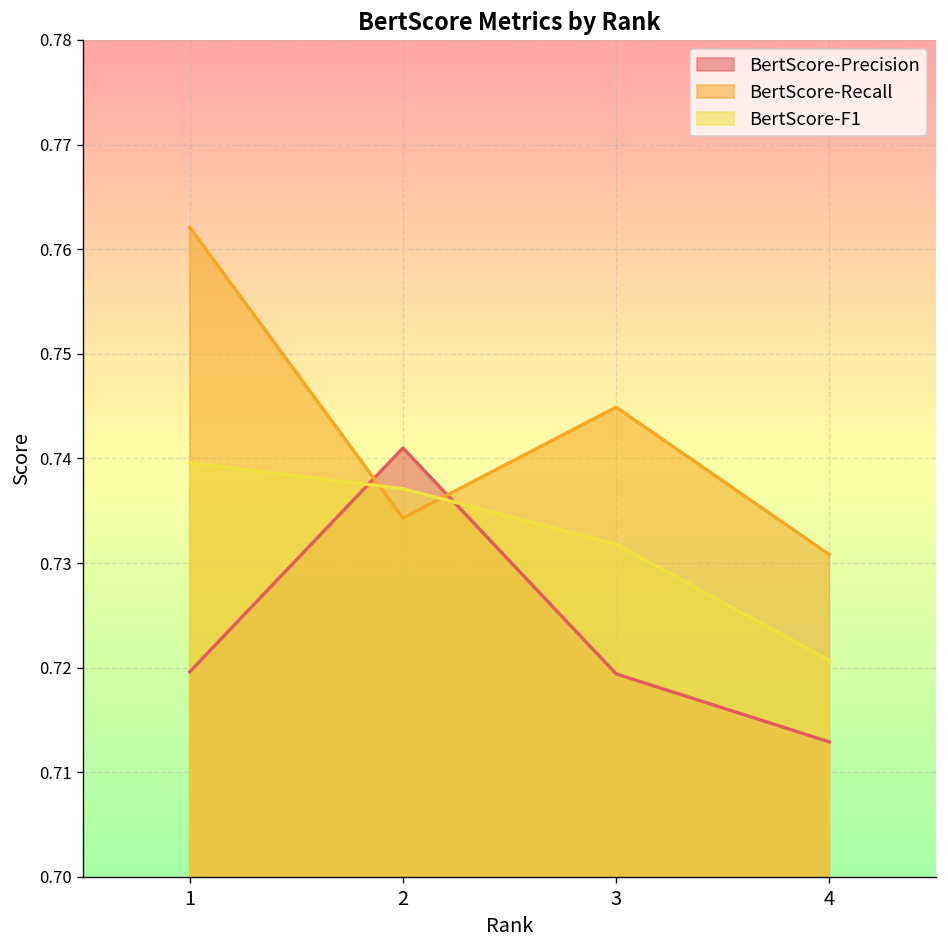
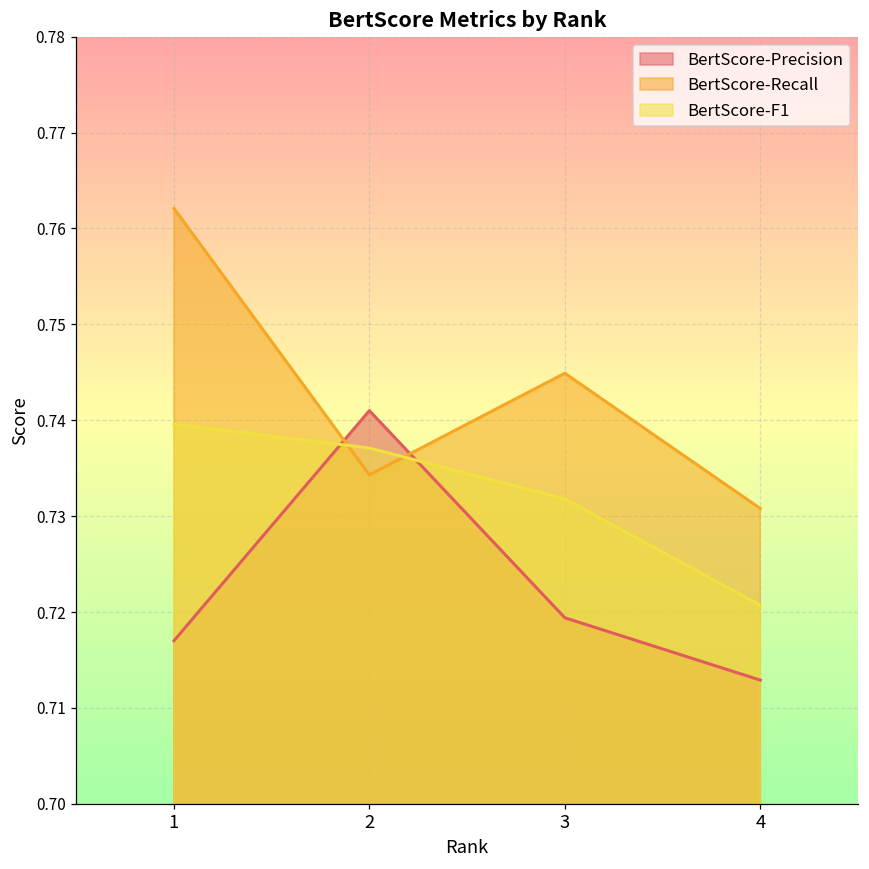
BertScore-Precision, 1: 0.720 -> 0.717
